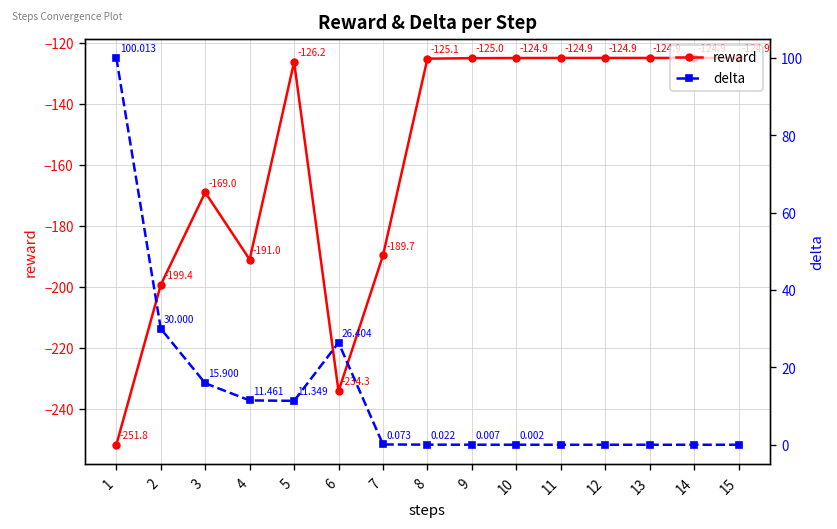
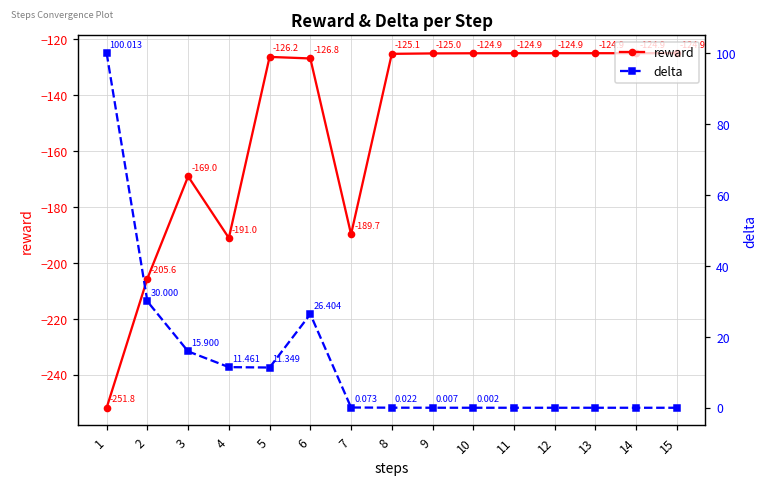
reward, 2: -199.4 -> -205.6
reward, 6: -234.3 -> -126.8
